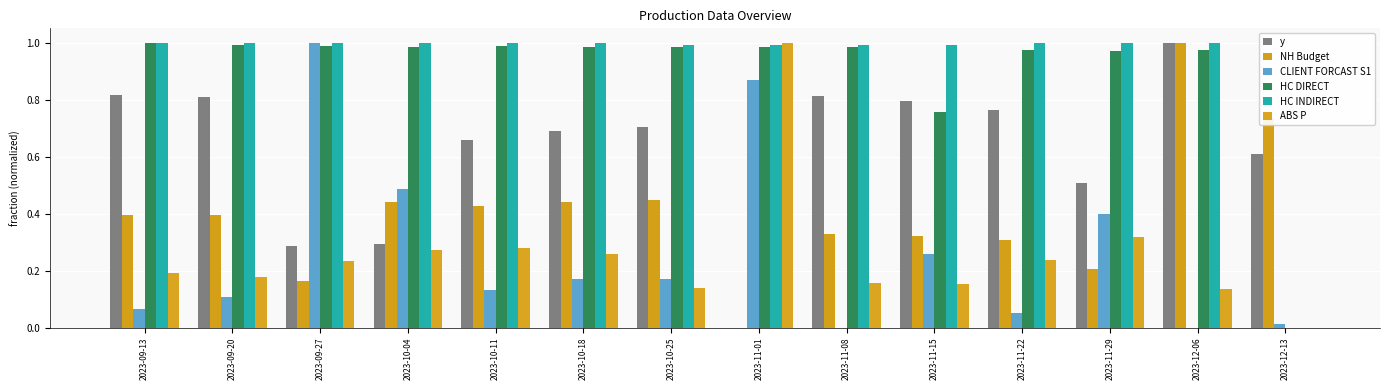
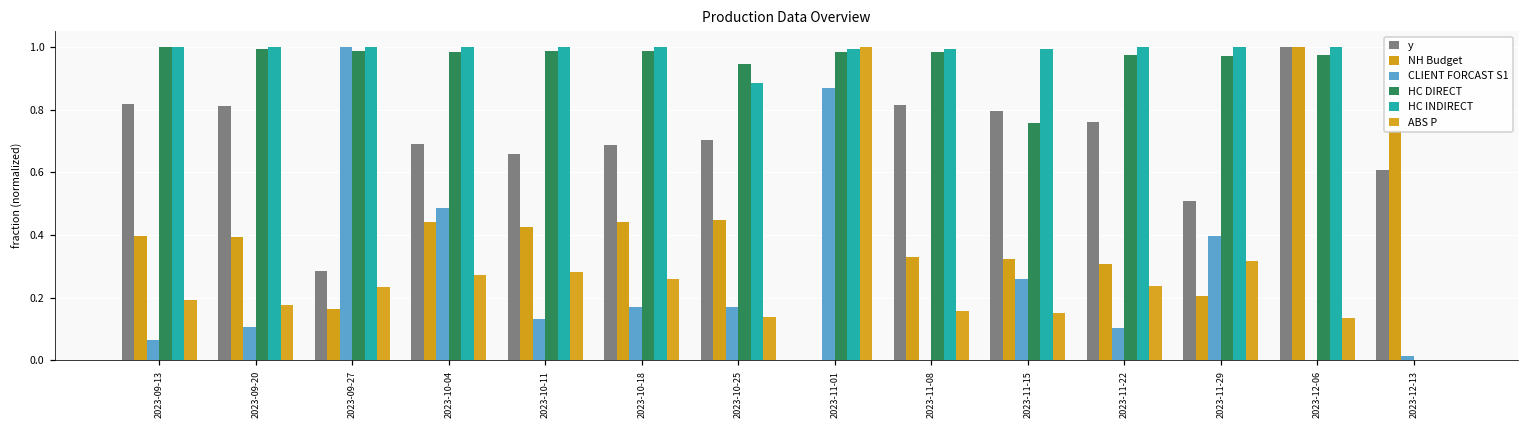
y, 2023-10-04: 0.29 -> 0.69
HC DIRECT, 2023-10-25: 0.98 -> 0.94
HC INDIRECT, 2023-10-25: 0.99 -> 0.88
CLIENT FORCAST S1, 2023-11-22: 0.05 -> 0.10
